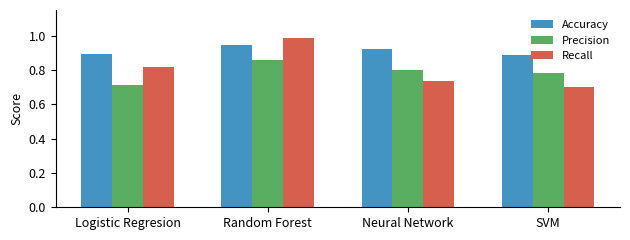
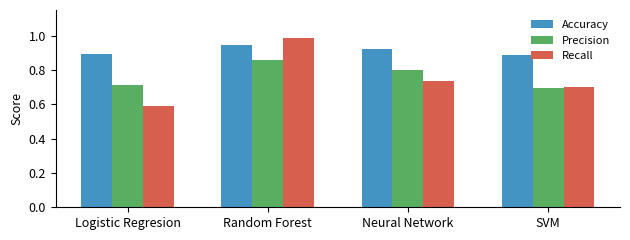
Recall, Logistic Regresion: 0.82 -> 0.59
Precision, SVM: 0.78 -> 0.70
